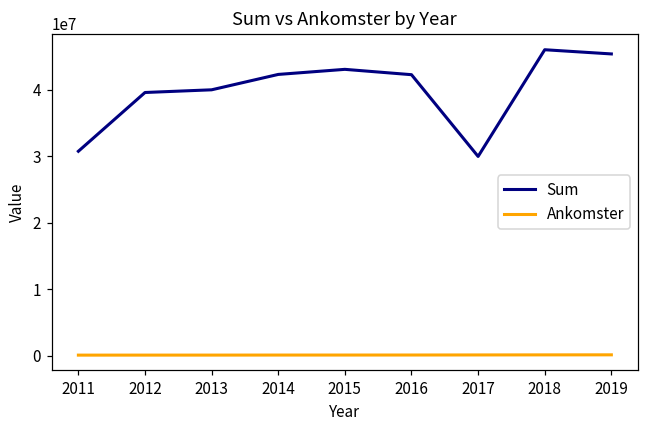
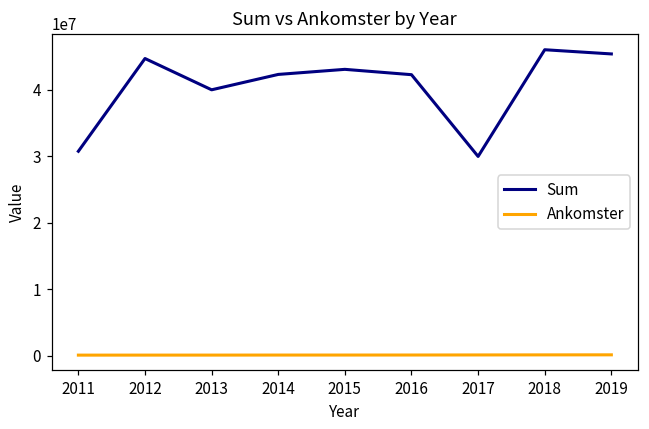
Sum, 2012: 40000000 -> 45000000
